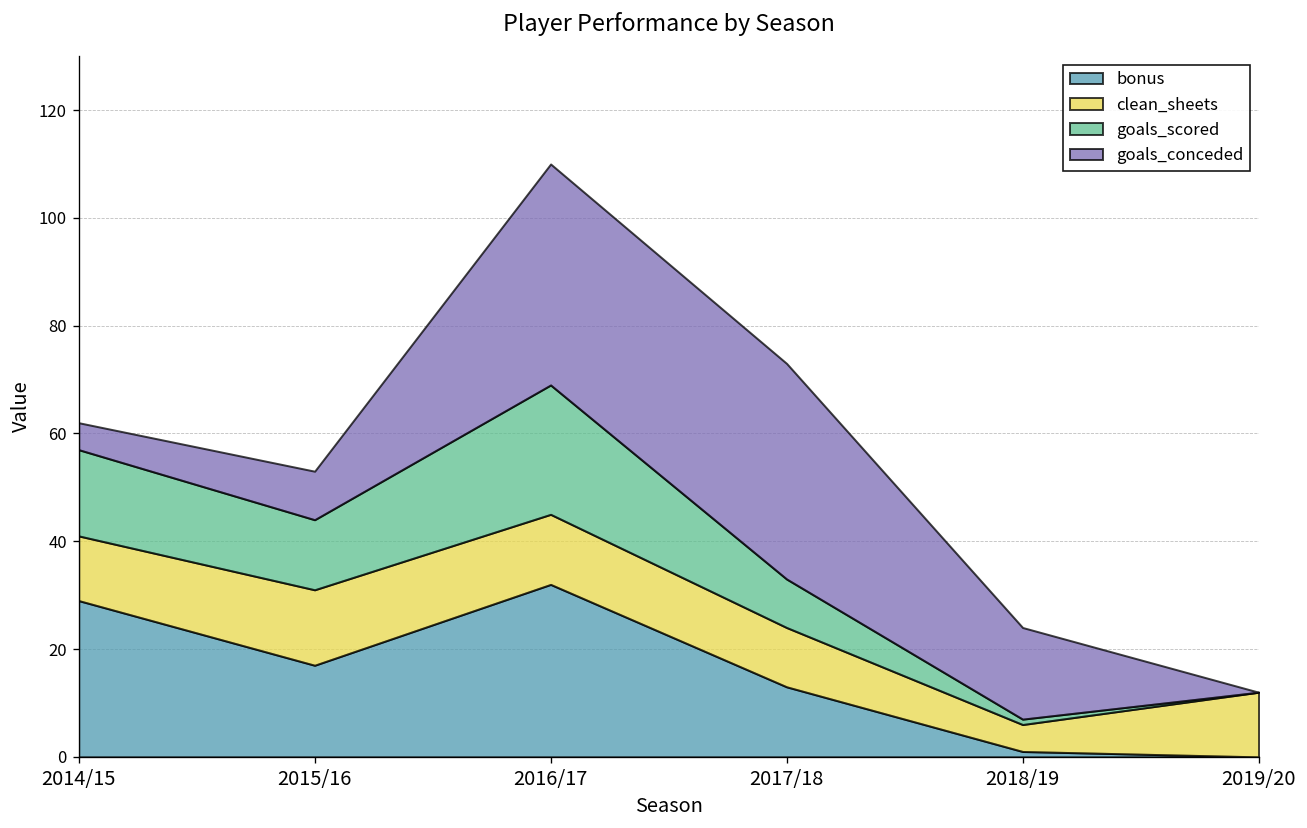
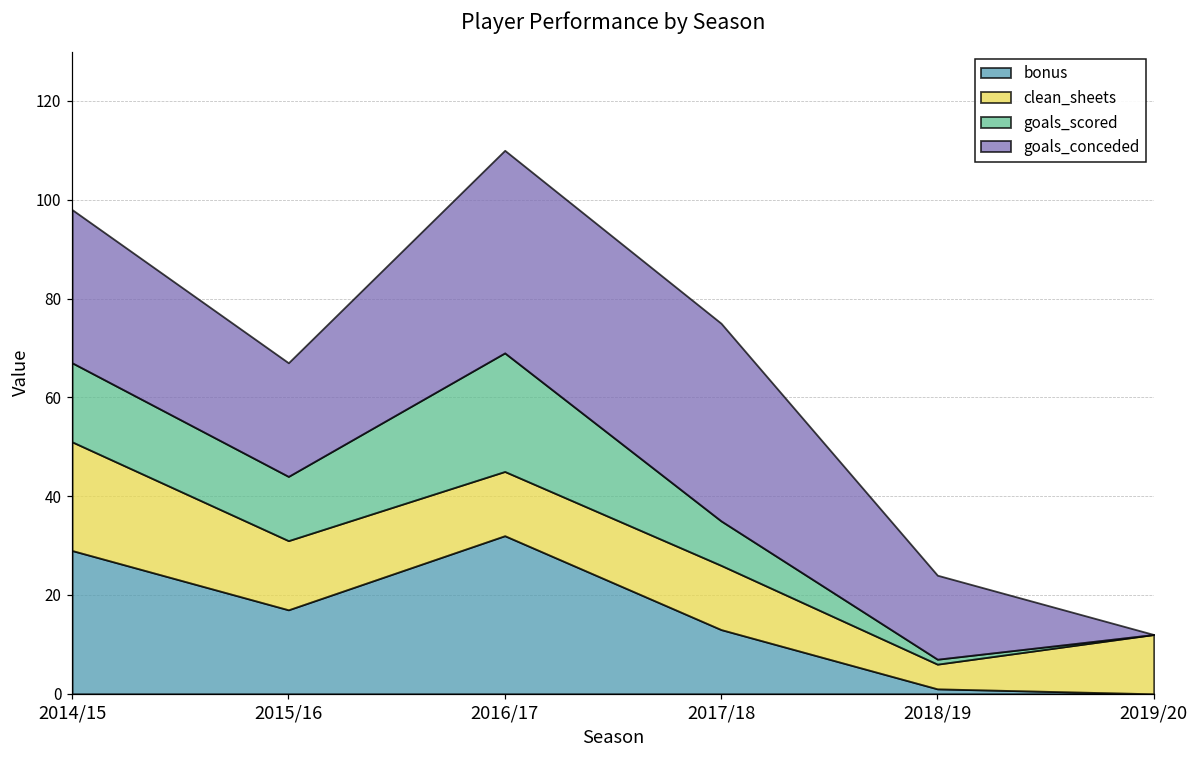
clean_sheets, 2014/15: 12 -> 22
goals_conceded, 2014/15: 5 -> 31
goals_conceded, 2015/16: 9 -> 23
clean_sheets, 2017/18: 11 -> 13
